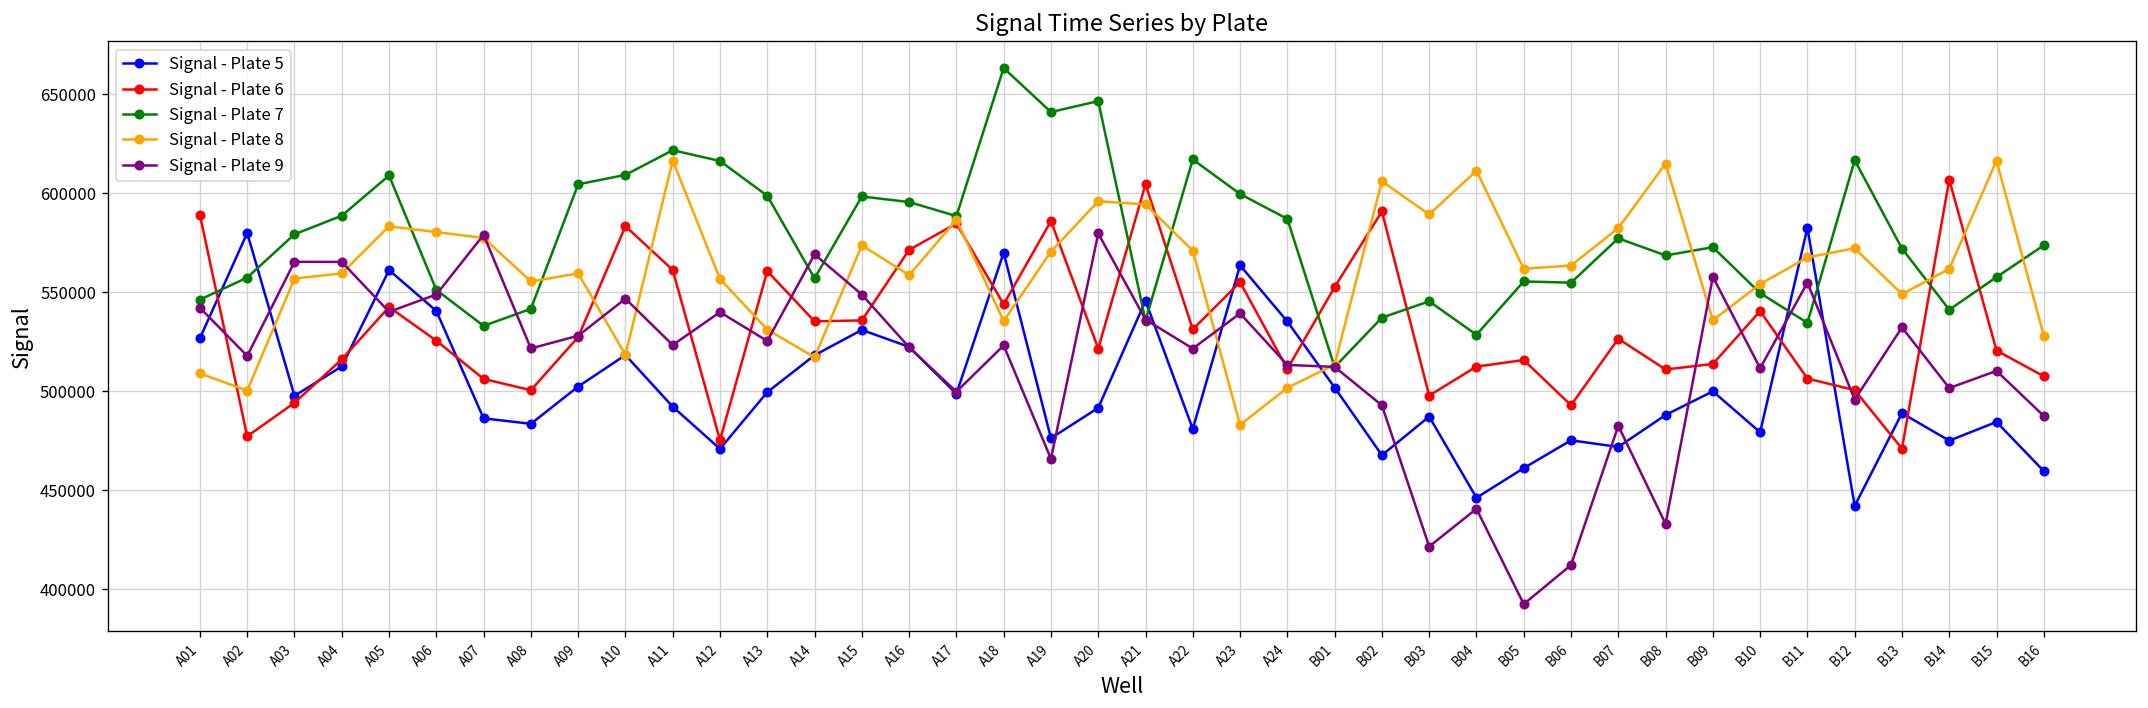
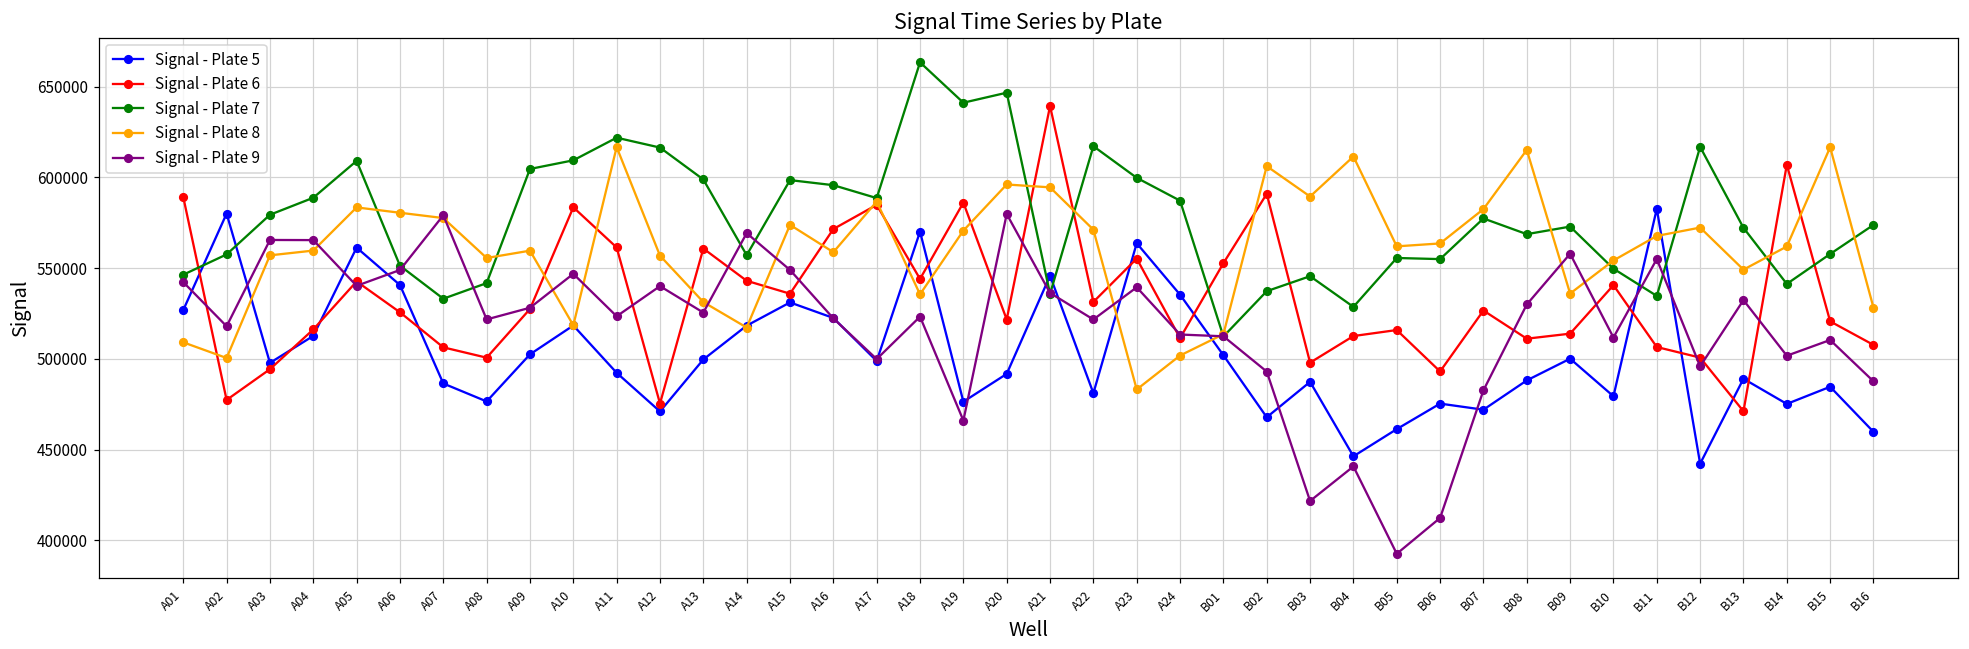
Signal - Plate 5, A08: 484000 -> 476000
Signal - Plate 6, A14: 535000 -> 543000
Signal - Plate 6, A21: 605000 -> 639000
Signal - Plate 9, B08: 433000 -> 530000
